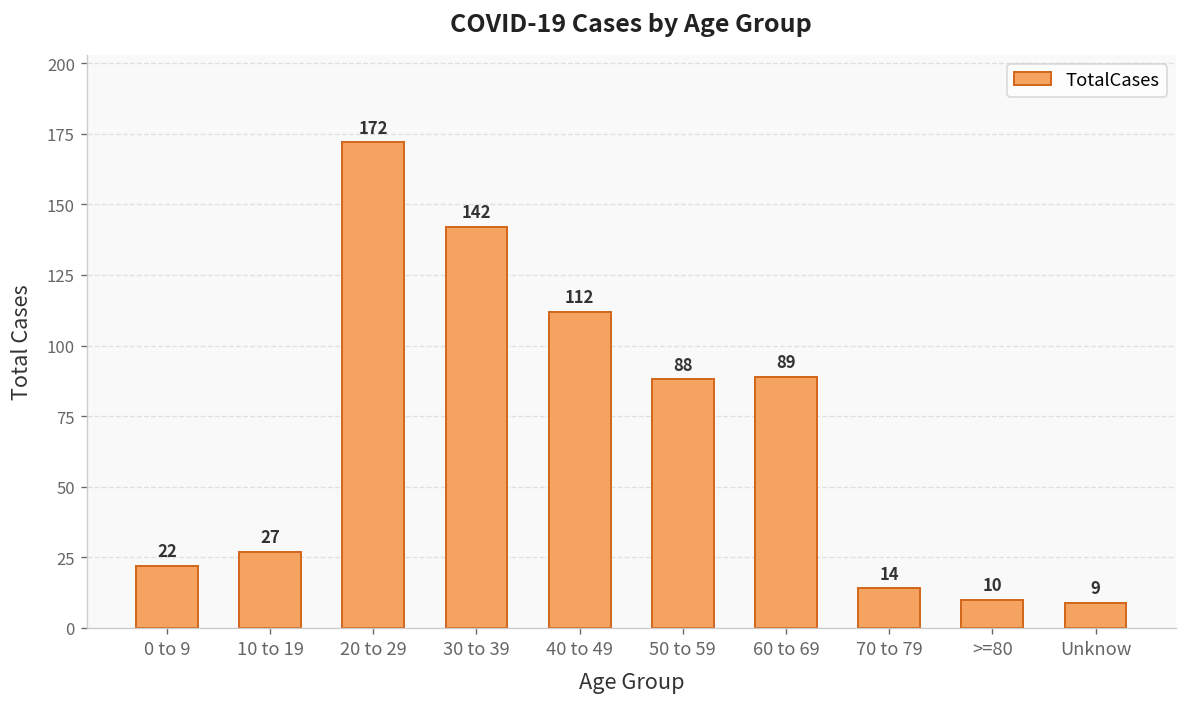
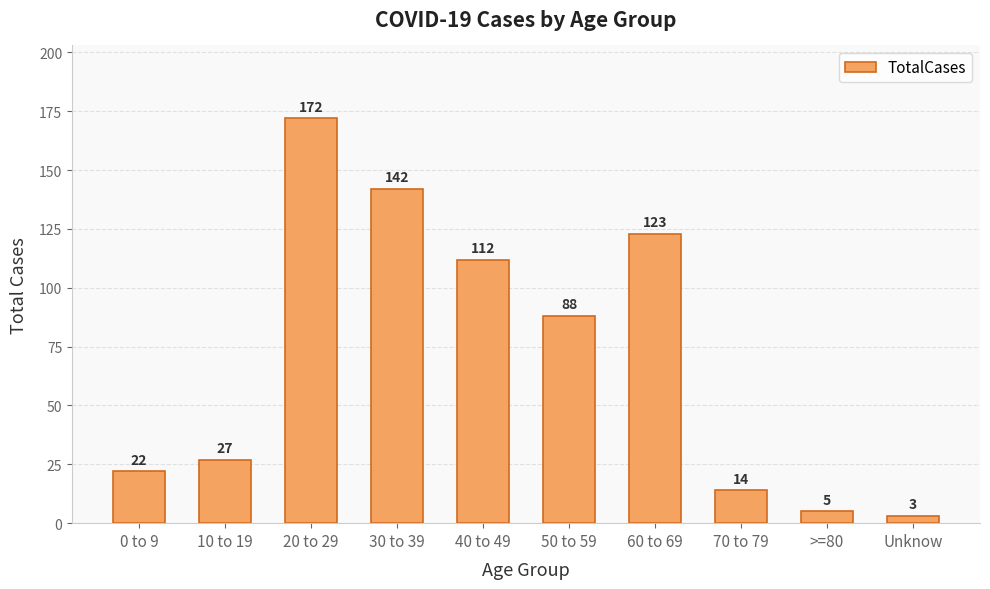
60 to 69: 89 -> 123
>=80: 10 -> 5
Unknow: 9 -> 3
